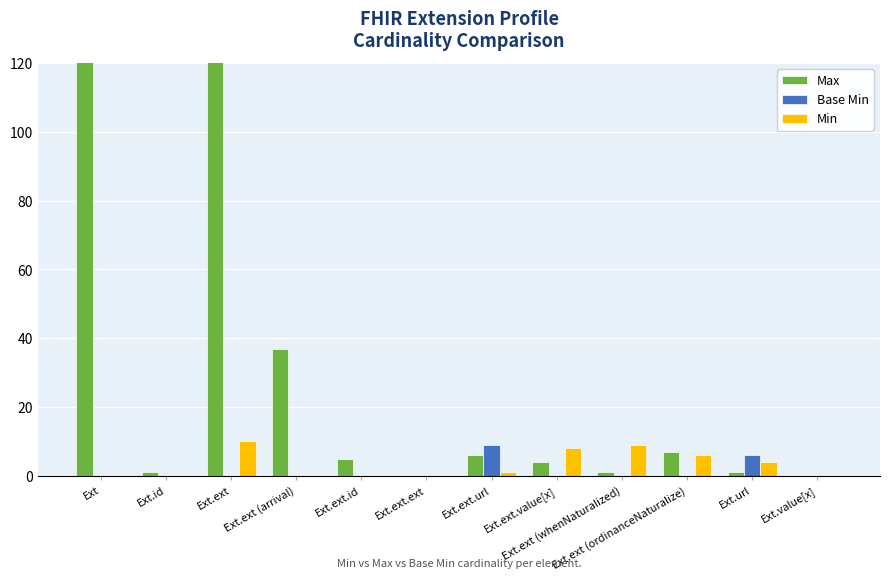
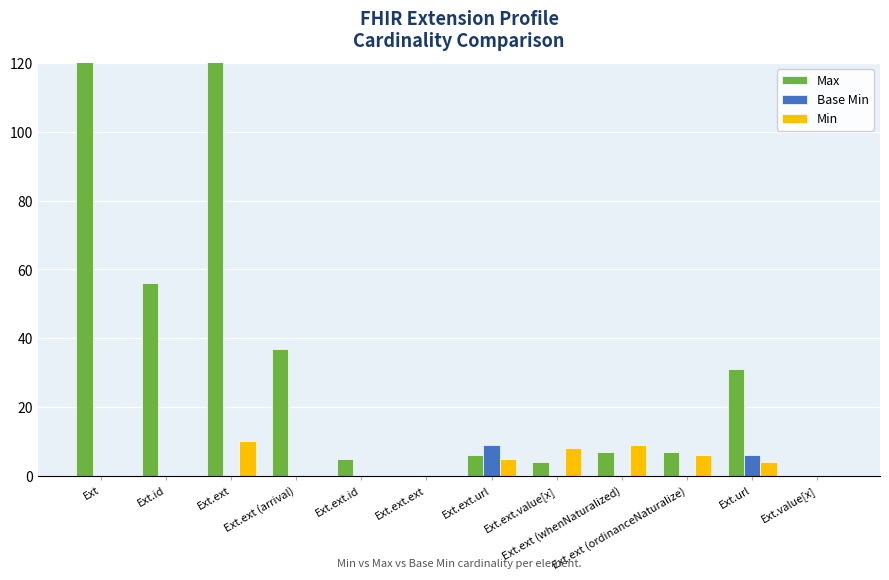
Max, Ext.id: 1 -> 56
Min, Ext.ext.url: 1 -> 5
Max, Ext.ext (whenNaturalized): 1 -> 7
Max, Ext.url: 1 -> 31
